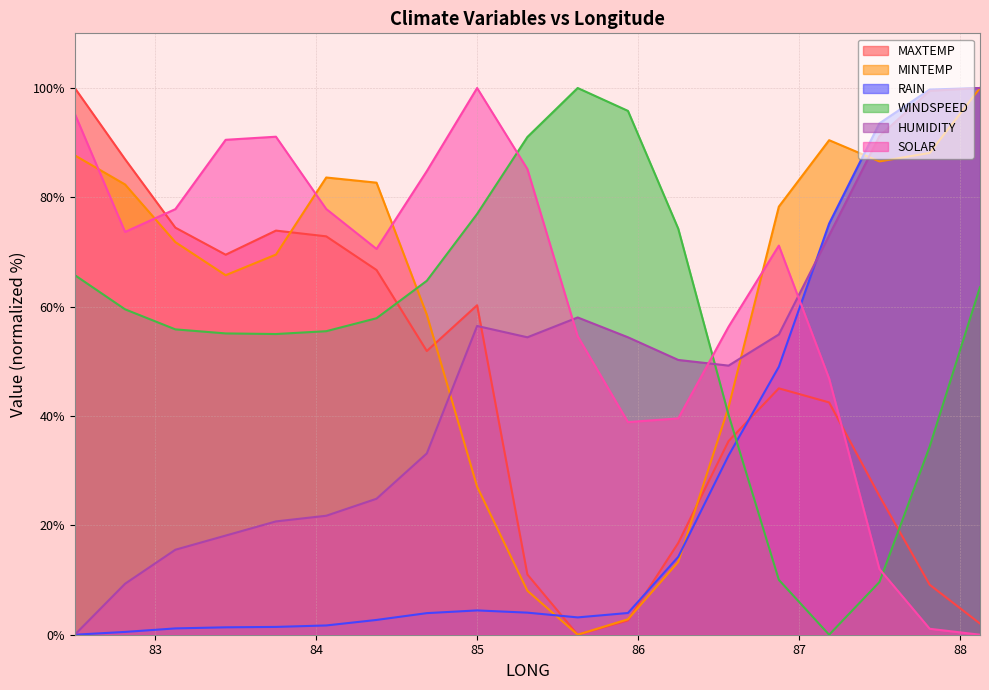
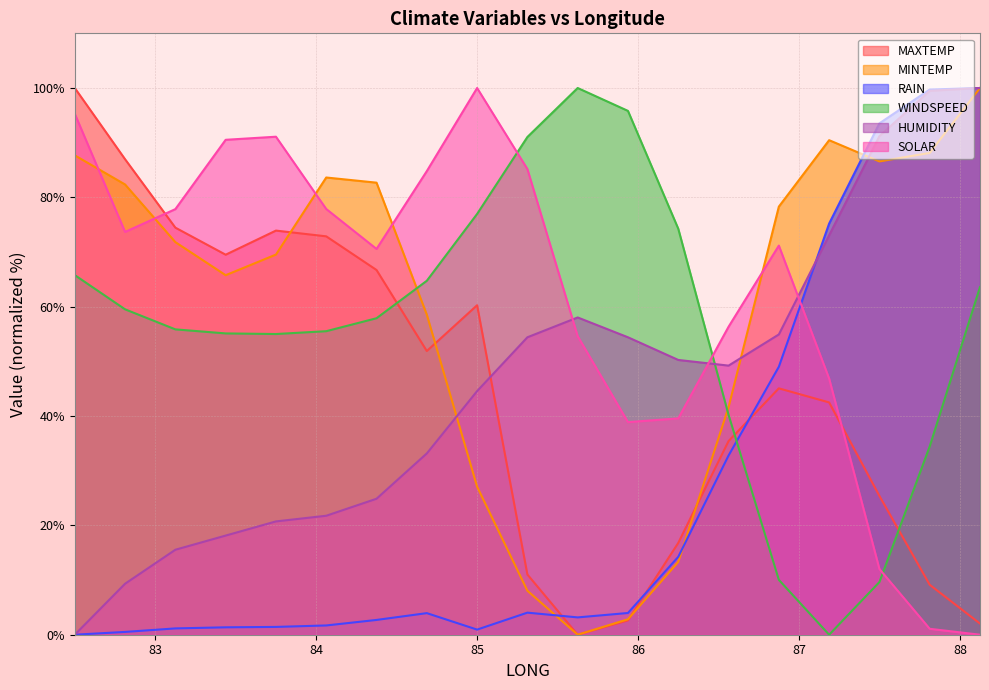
RAIN, 85: 4% -> 1%
HUMIDITY, 85: 56% -> 45%
